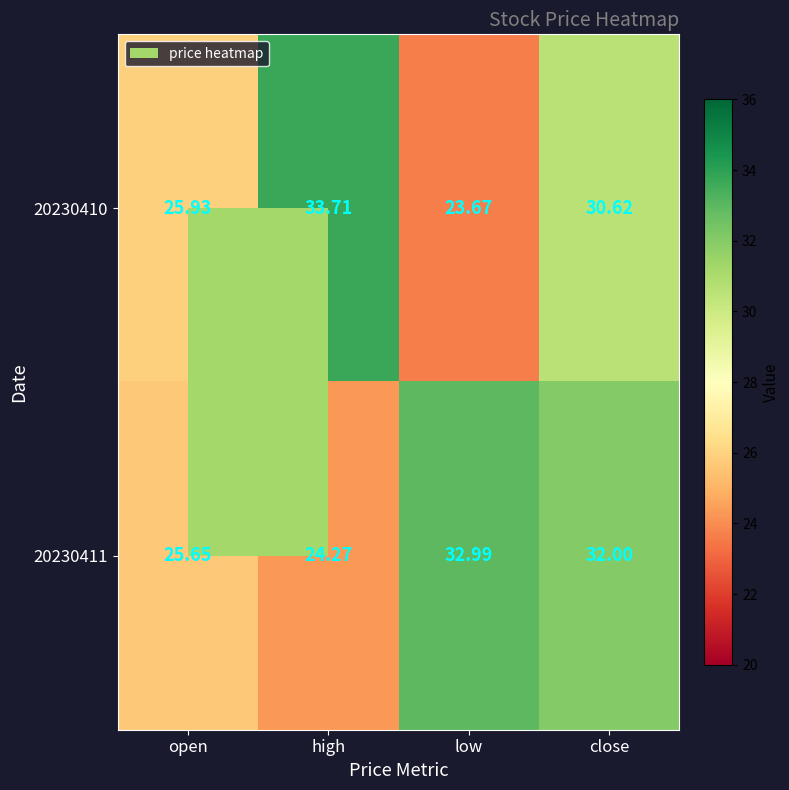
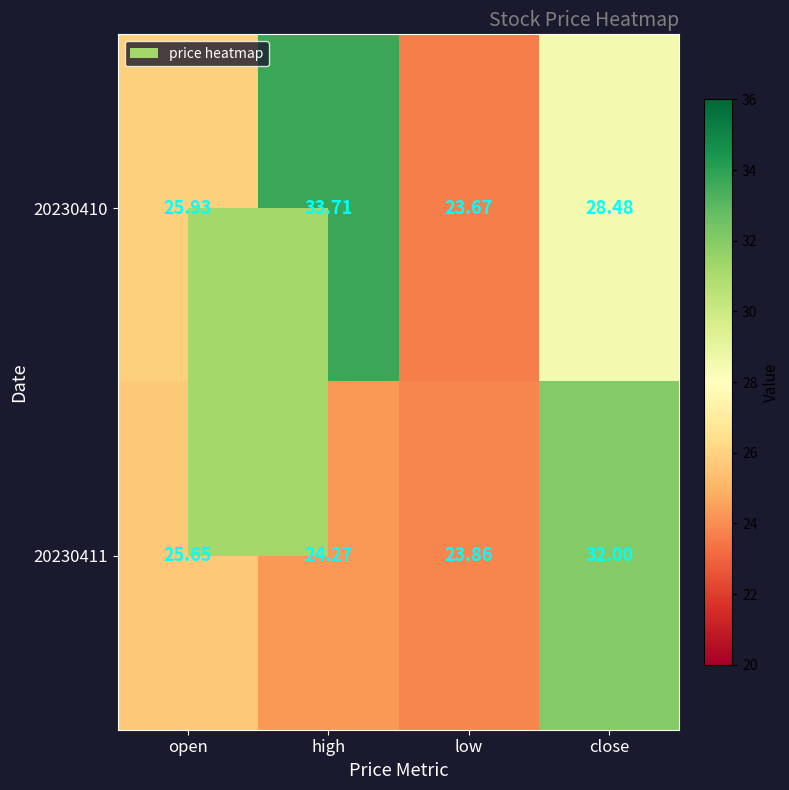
20230410, close: 30.62 -> 28.48
20230411, low: 32.99 -> 23.86
